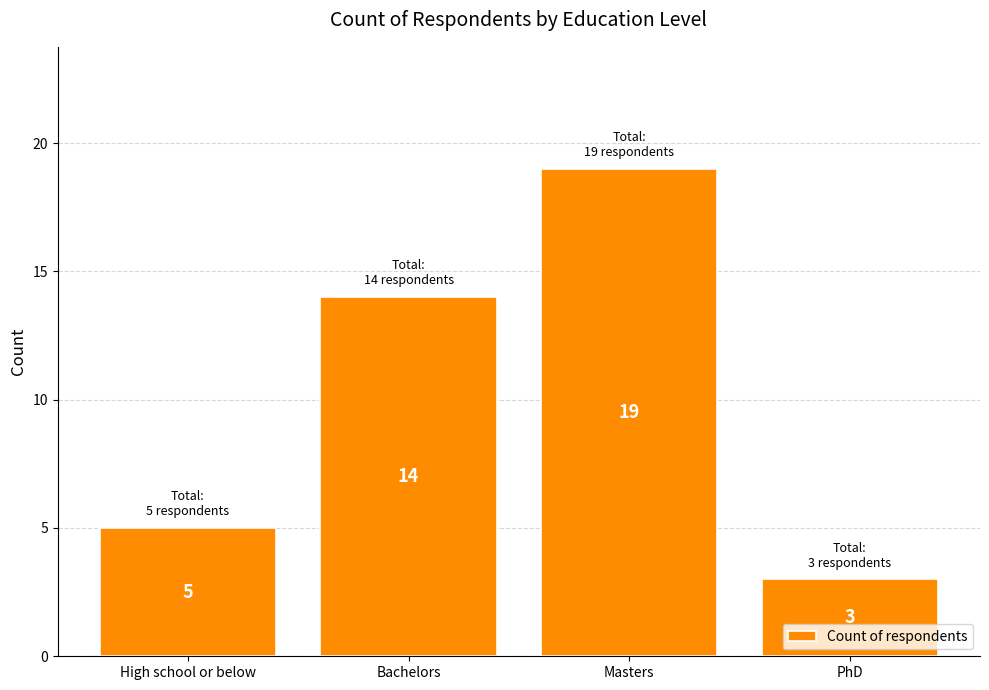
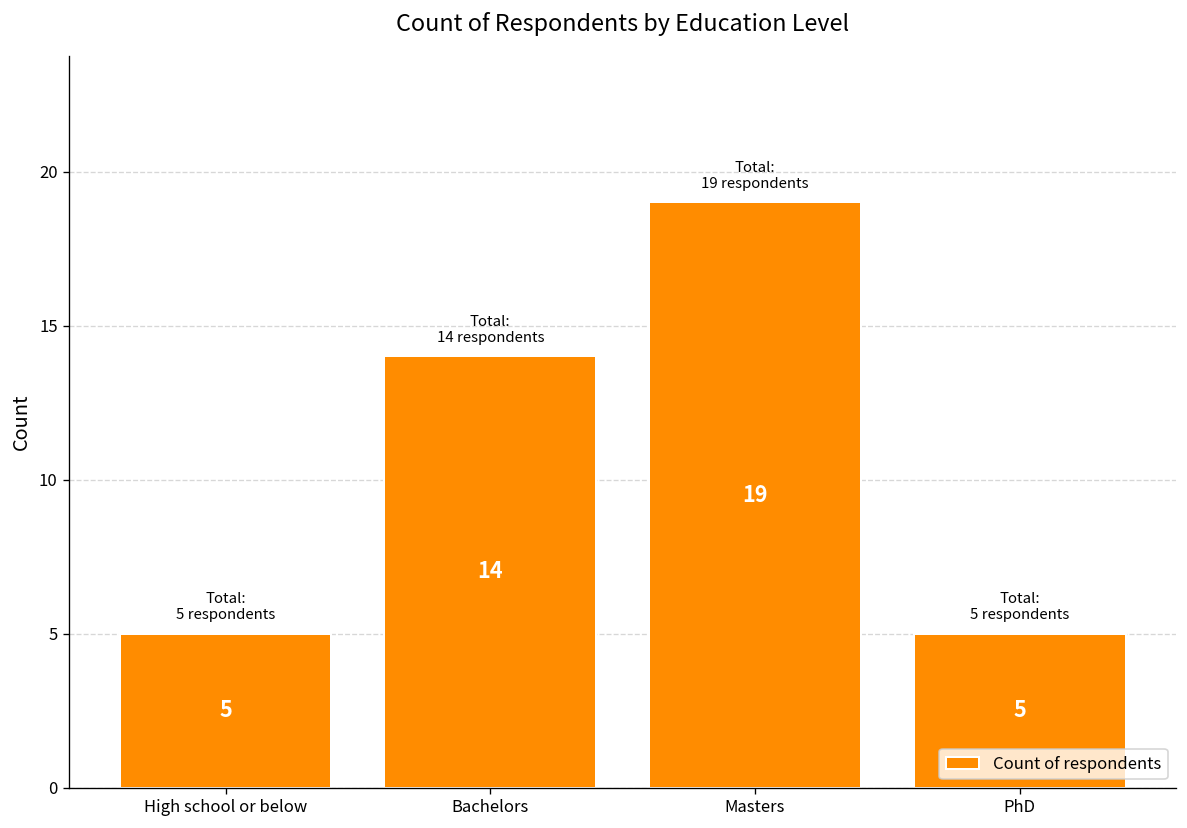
PhD: 3 -> 5
